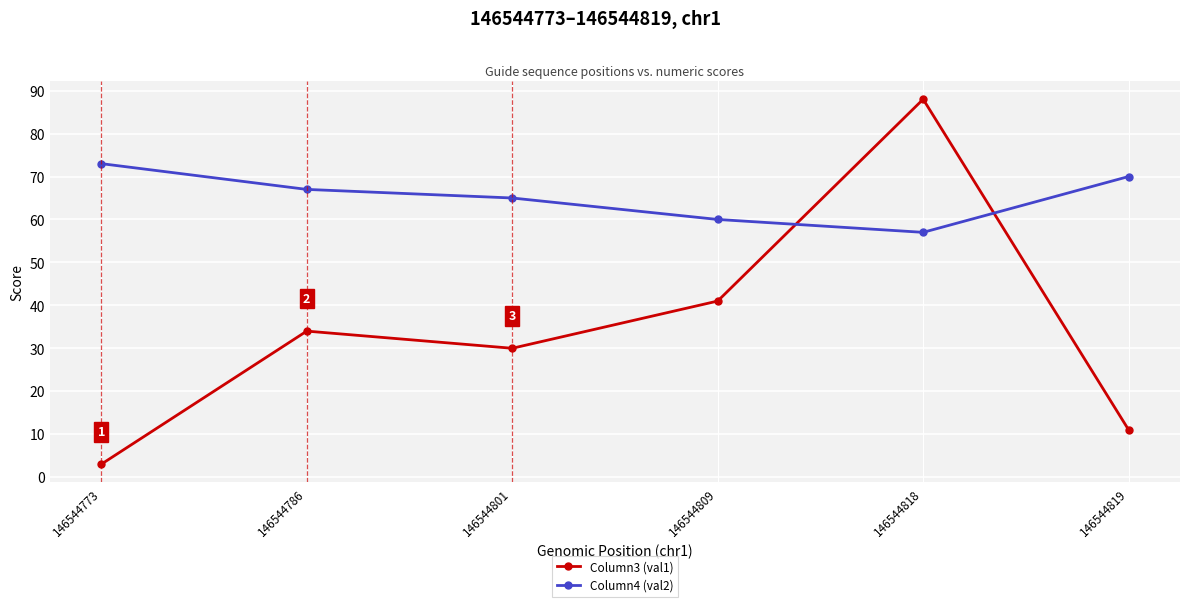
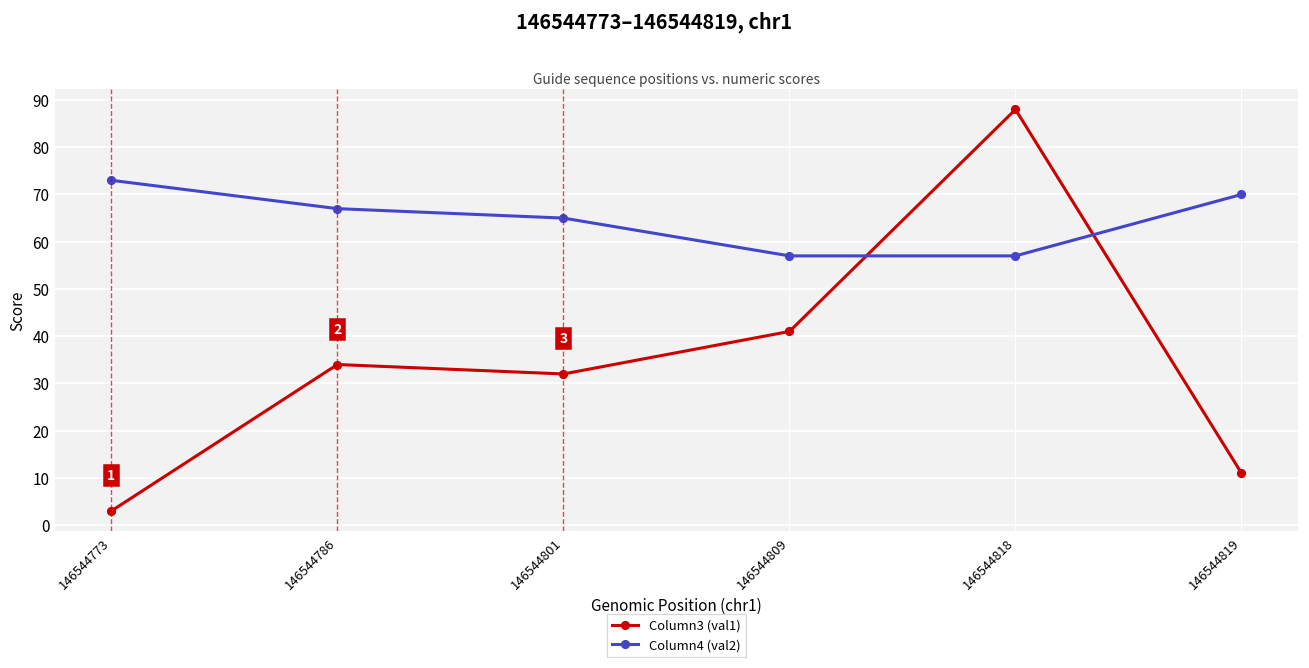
Column3 (val1), 146544801: 30 -> 32
Column4 (val2), 146544809: 60 -> 57
